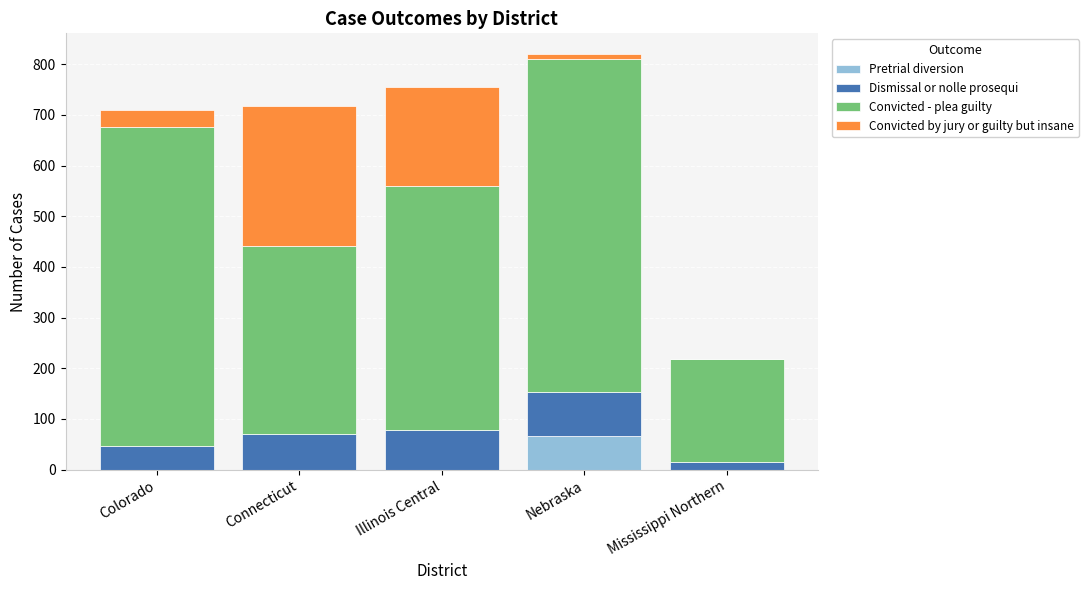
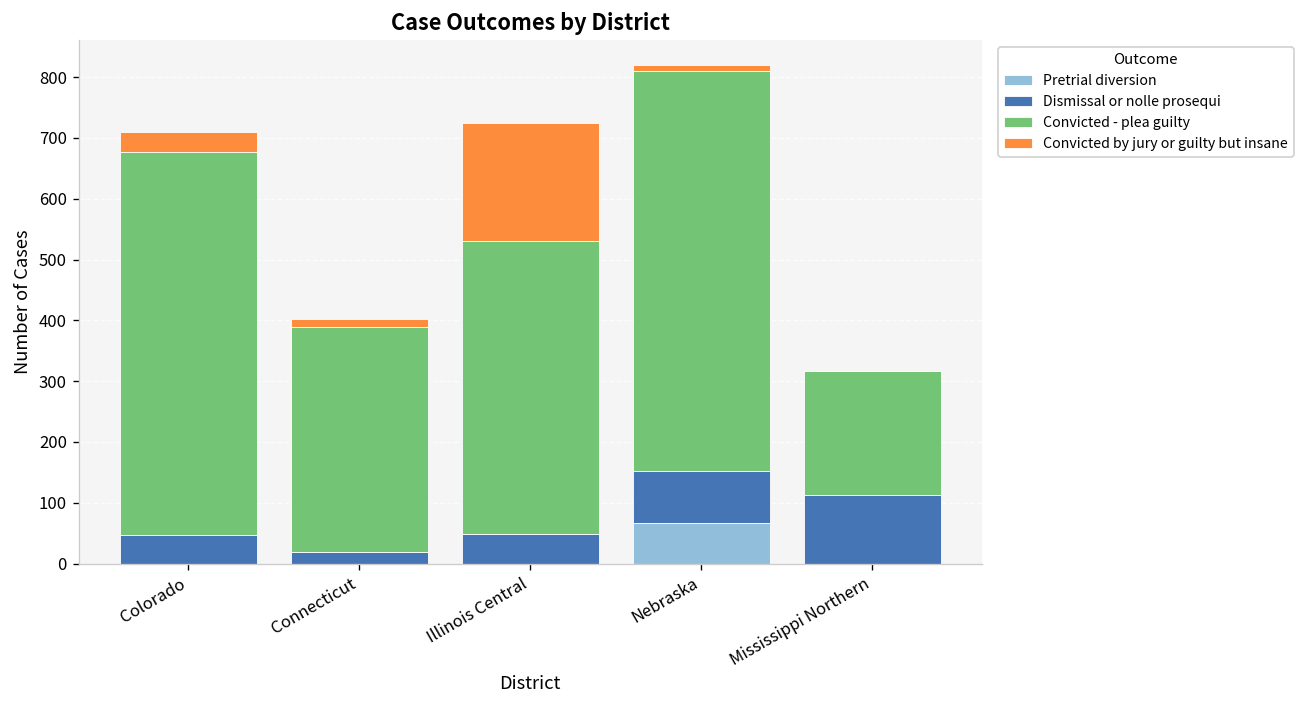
Dismissal or nolle prosequi, Connecticut: 70 -> 20
Convicted by jury or guilty but insane, Connecticut: 280 -> 10
Dismissal or nolle prosequi, Illinois Central: 80 -> 50
Dismissal or nolle prosequi, Mississippi Northern: 20 -> 110
